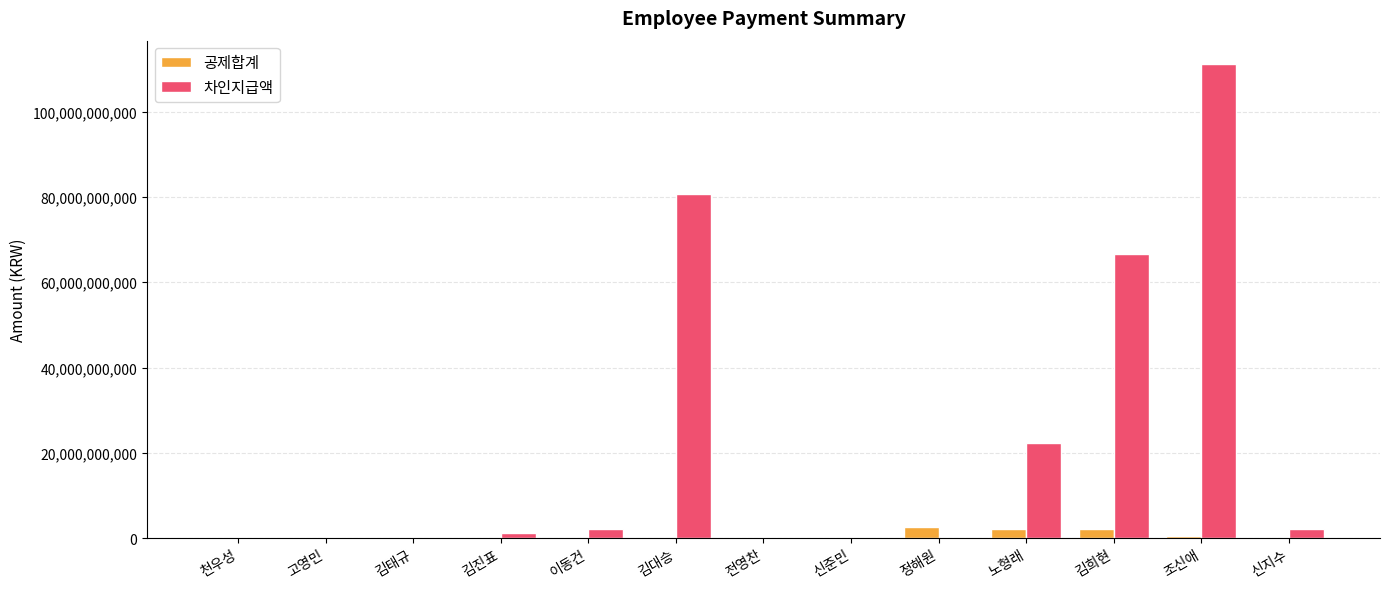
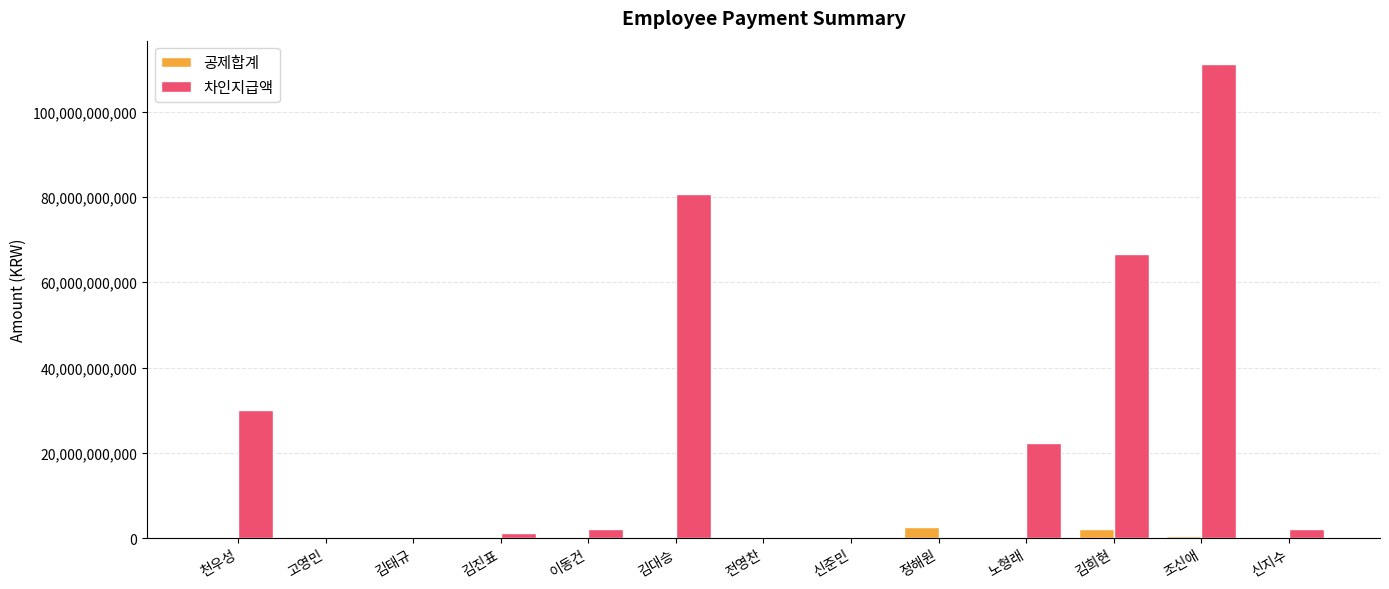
차인지급액, 천우성: 0 -> 30,000,000,000
공제합계, 노형래: 2,000,000,000 -> 0
